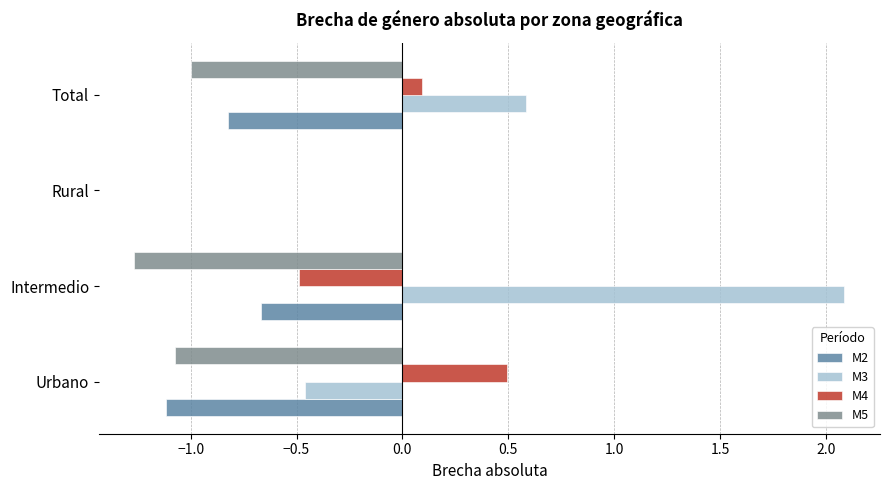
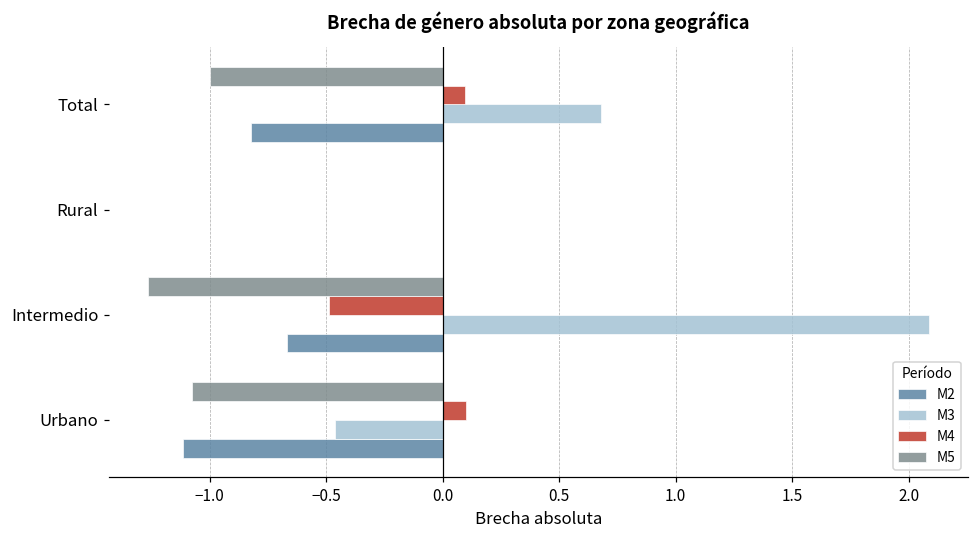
M3, Total: 0.58 -> 0.68
M4, Urbano: 0.49 -> 0.10
